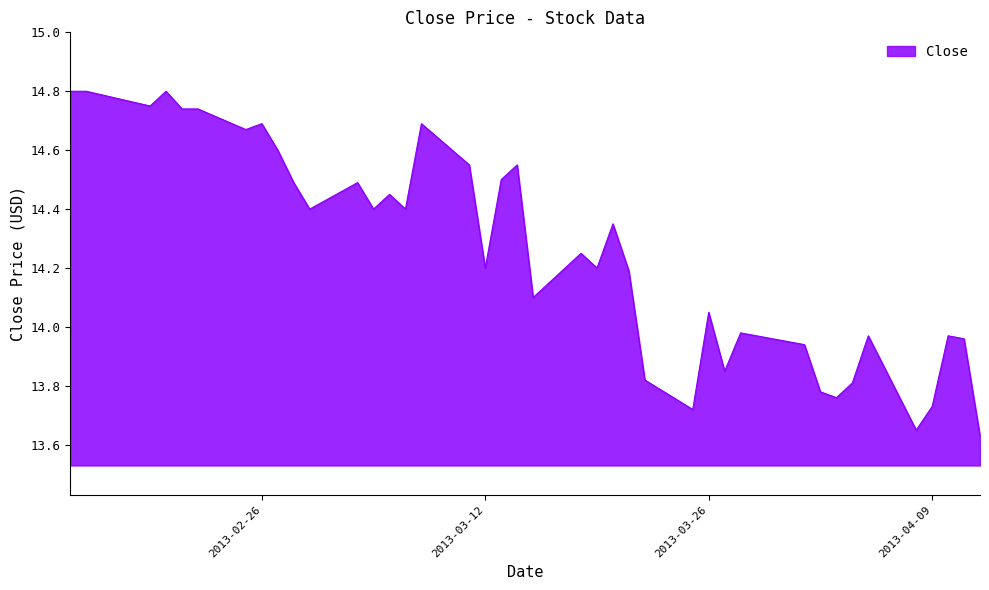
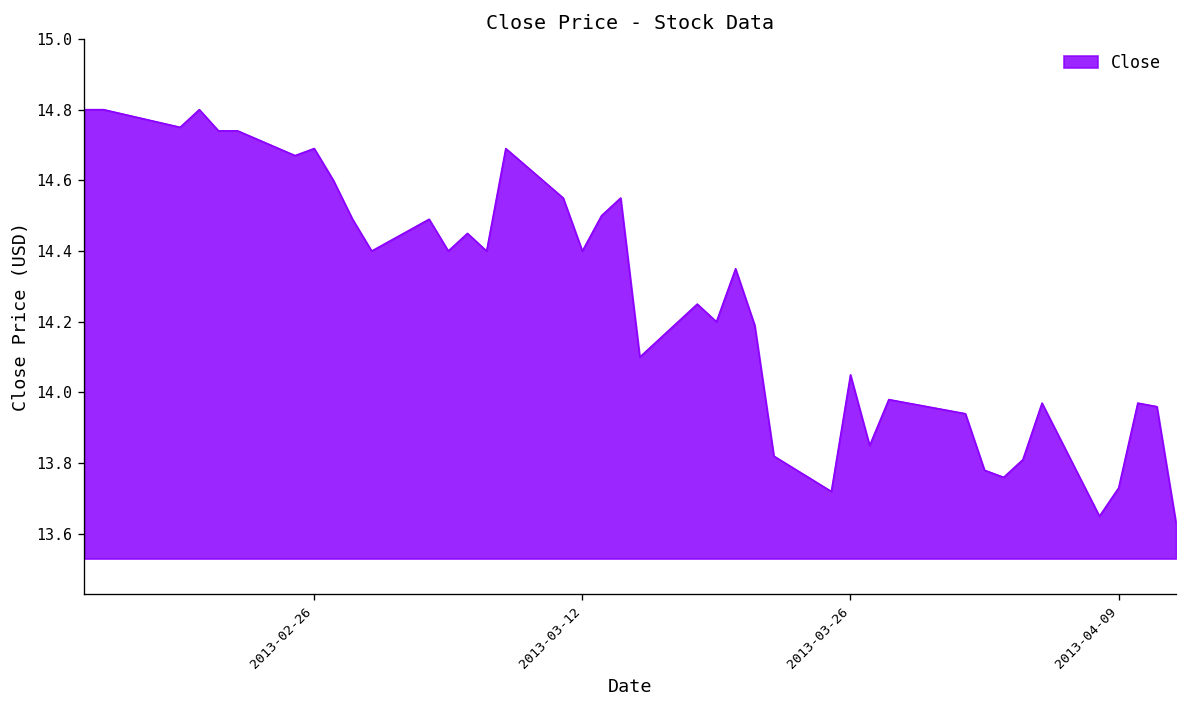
2013-03-12: 14.2 -> 14.4
